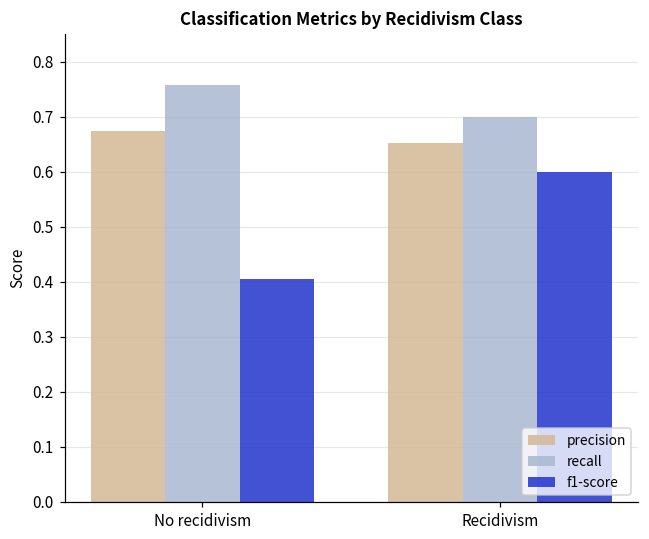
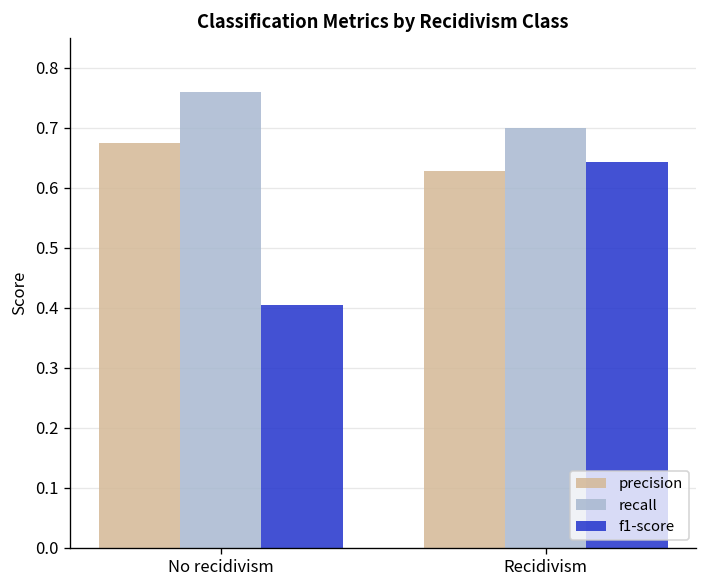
precision, Recidivism: 0.65 -> 0.63
f1-score, Recidivism: 0.60 -> 0.64
